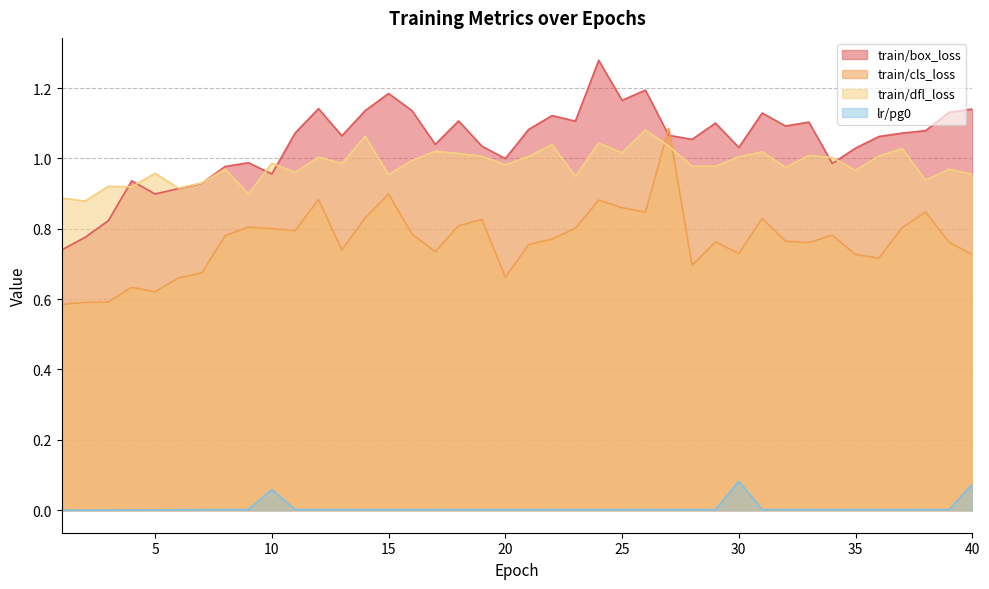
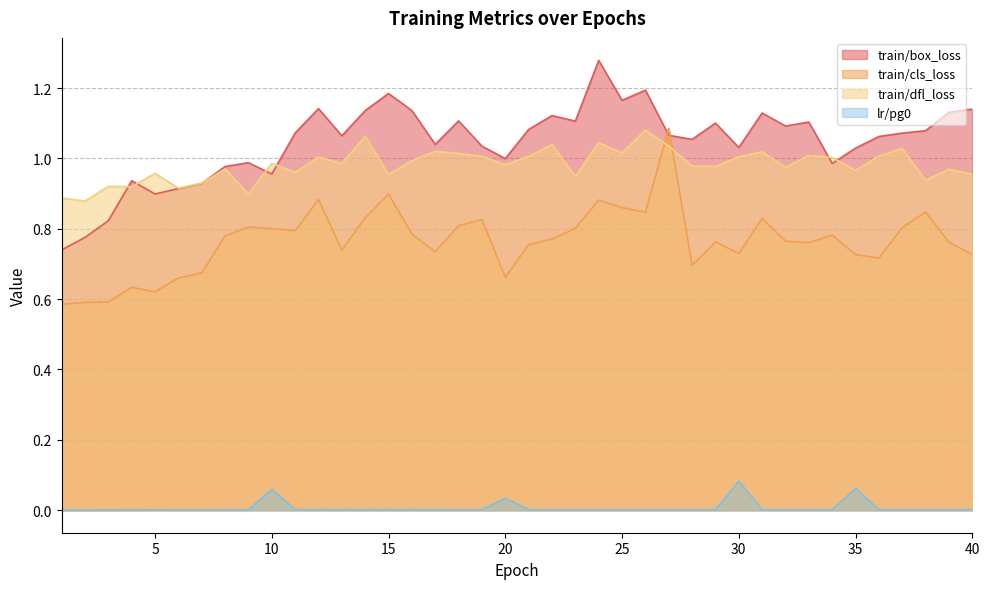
lr/pg0, 20: 0.00 -> 0.03
lr/pg0, 35: 0.00 -> 0.06
lr/pg0, 40: 0.07 -> 0.00
